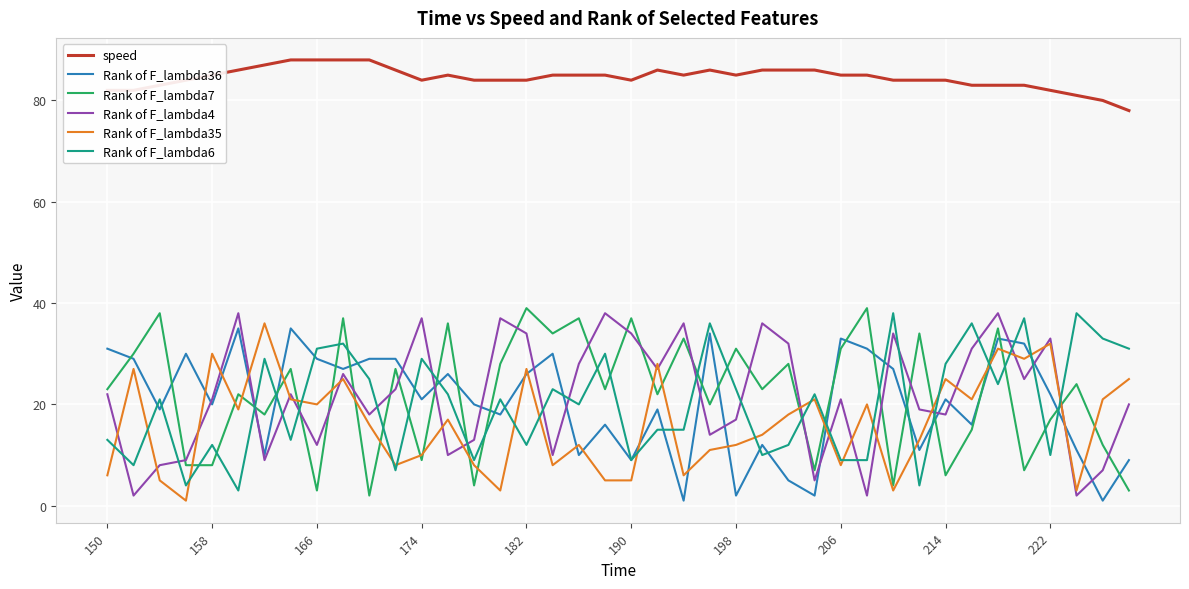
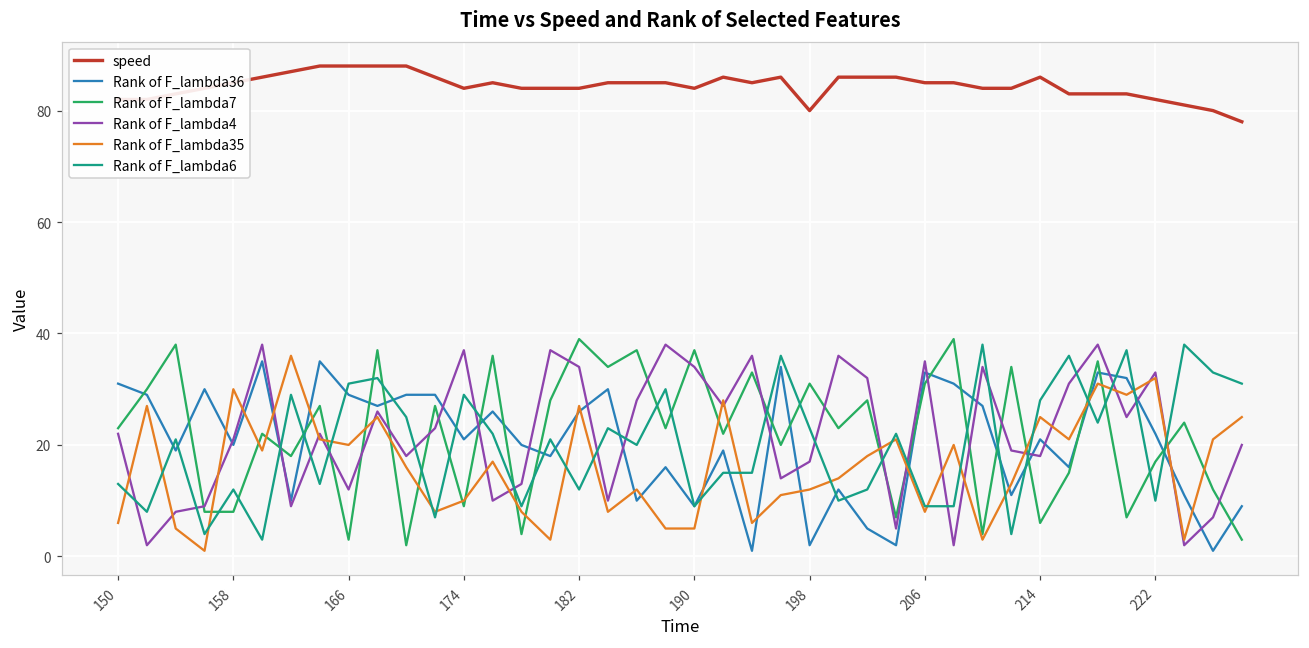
speed, 198: 85 -> 80
Rank of F_lambda4, 206: 21 -> 35
speed, 214: 84 -> 86
